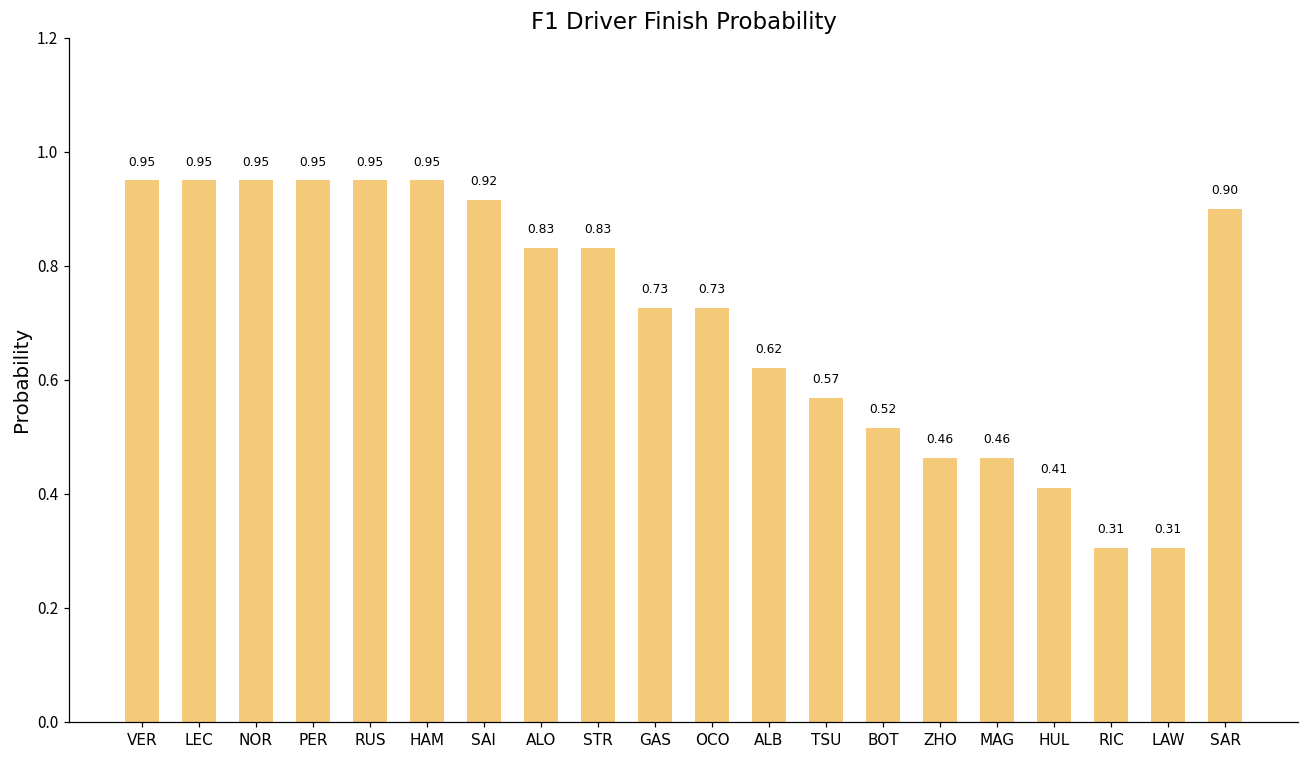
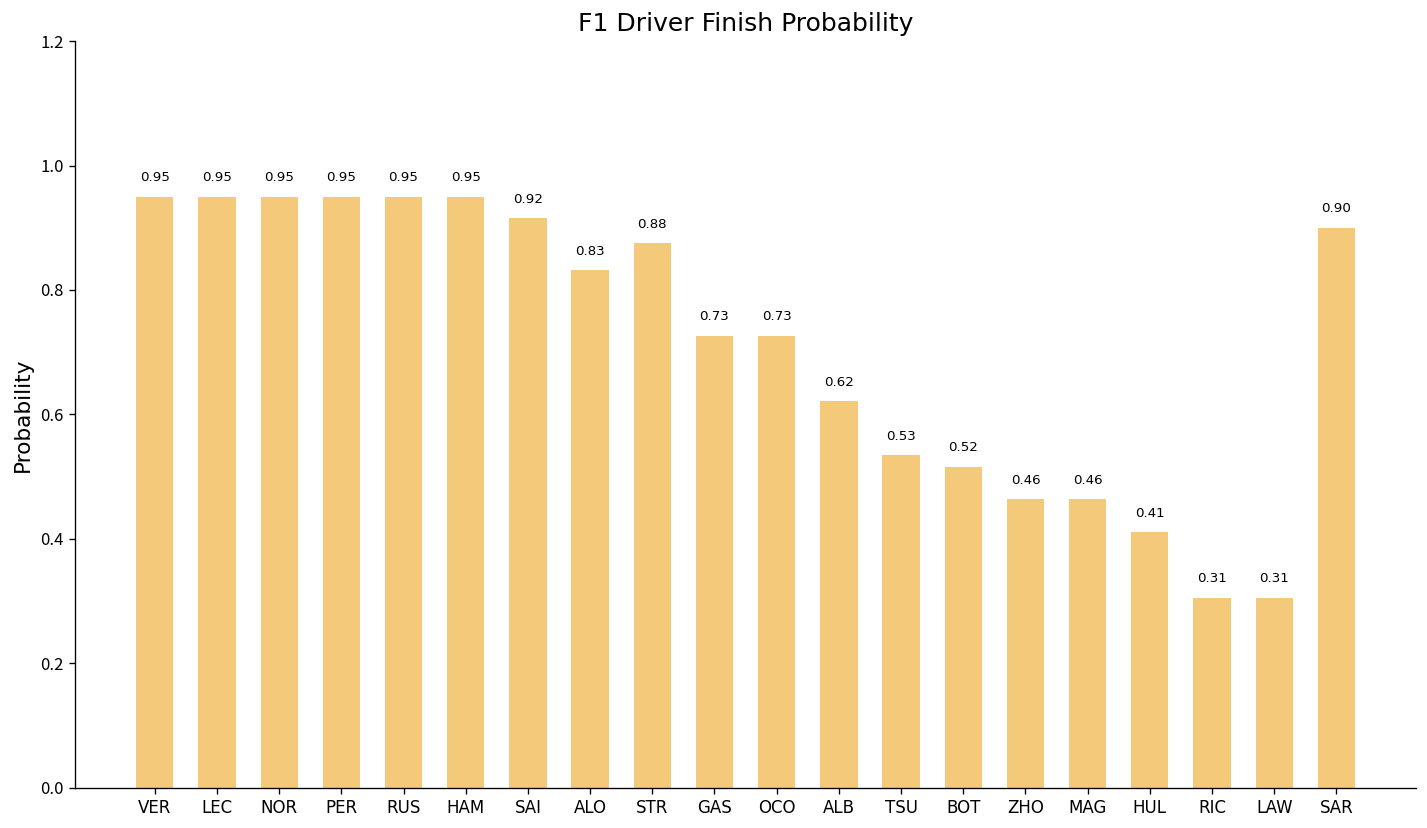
STR: 0.83 -> 0.88
TSU: 0.57 -> 0.53
